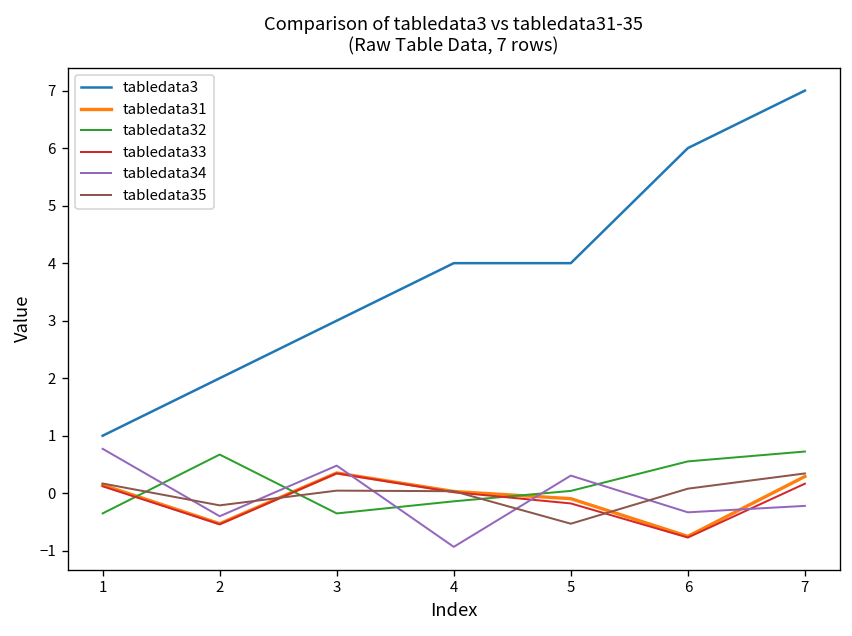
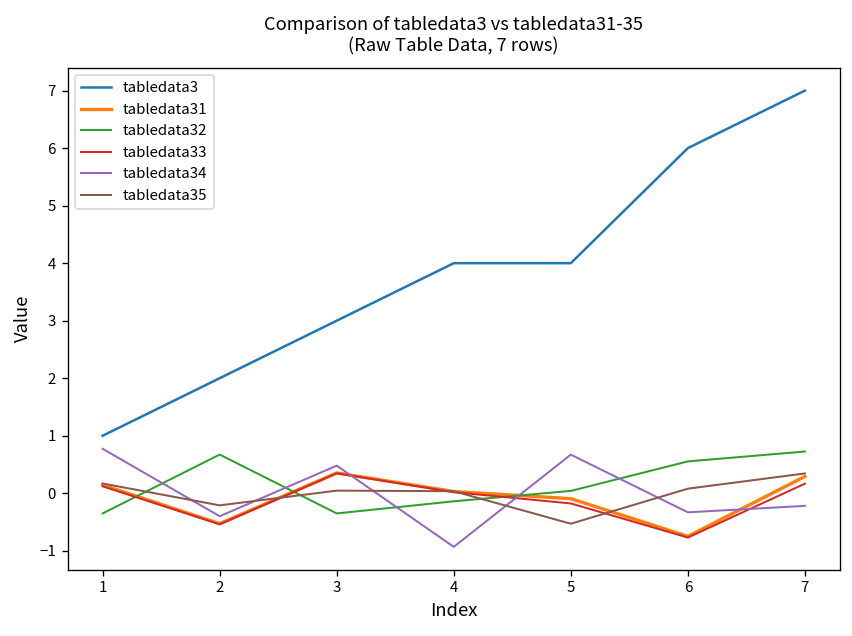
tabledata34, 5: 0.3 -> 0.7
